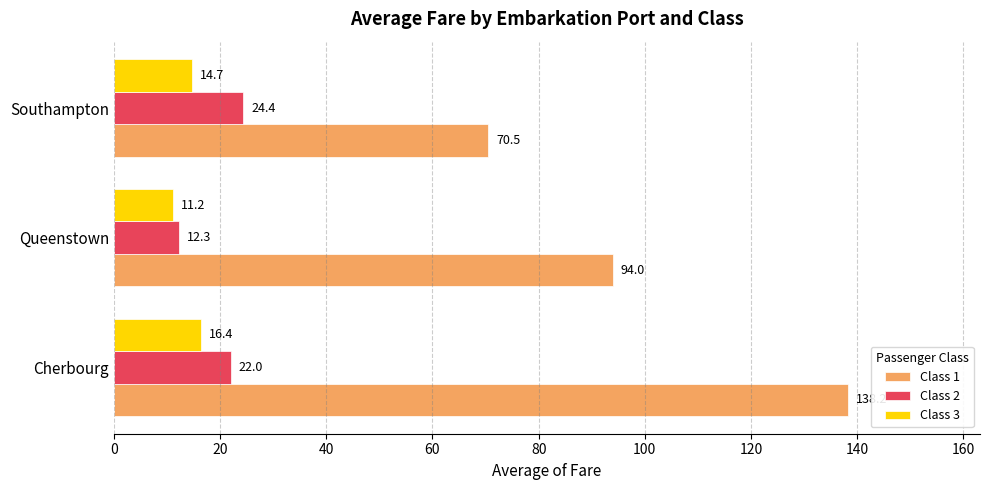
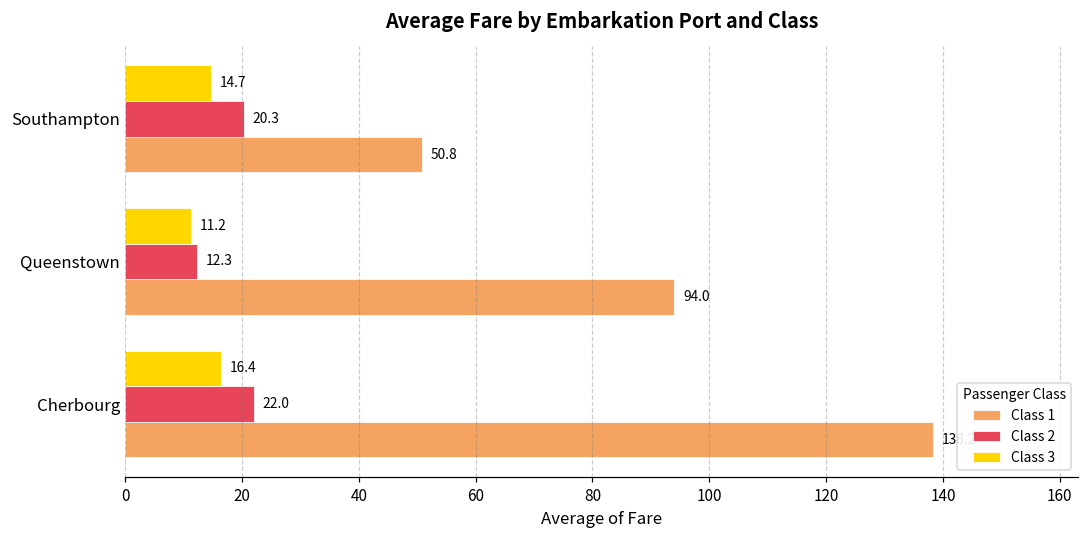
Class 2, Southampton: 24.4 -> 20.3
Class 1, Southampton: 70.5 -> 50.8
